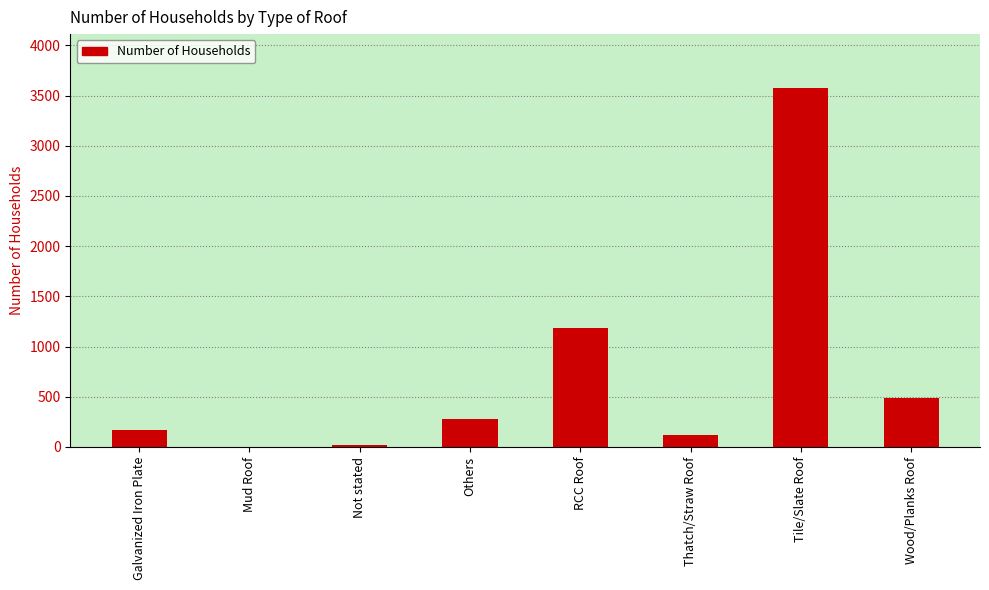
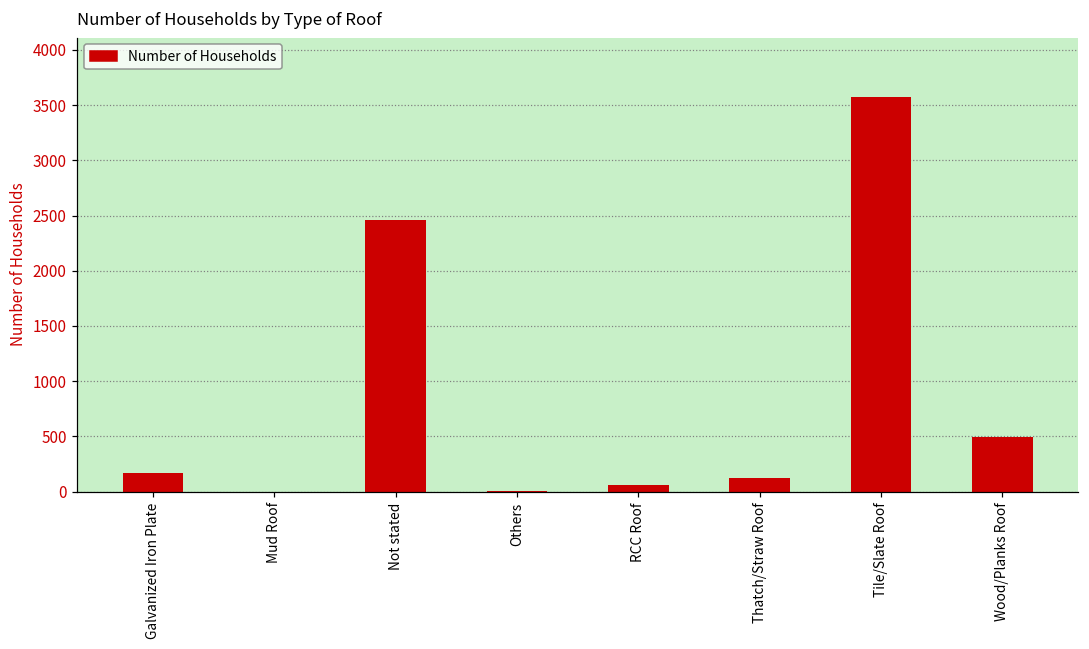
Not stated: 20 -> 2460
Others: 280 -> 0
RCC Roof: 1180 -> 60
